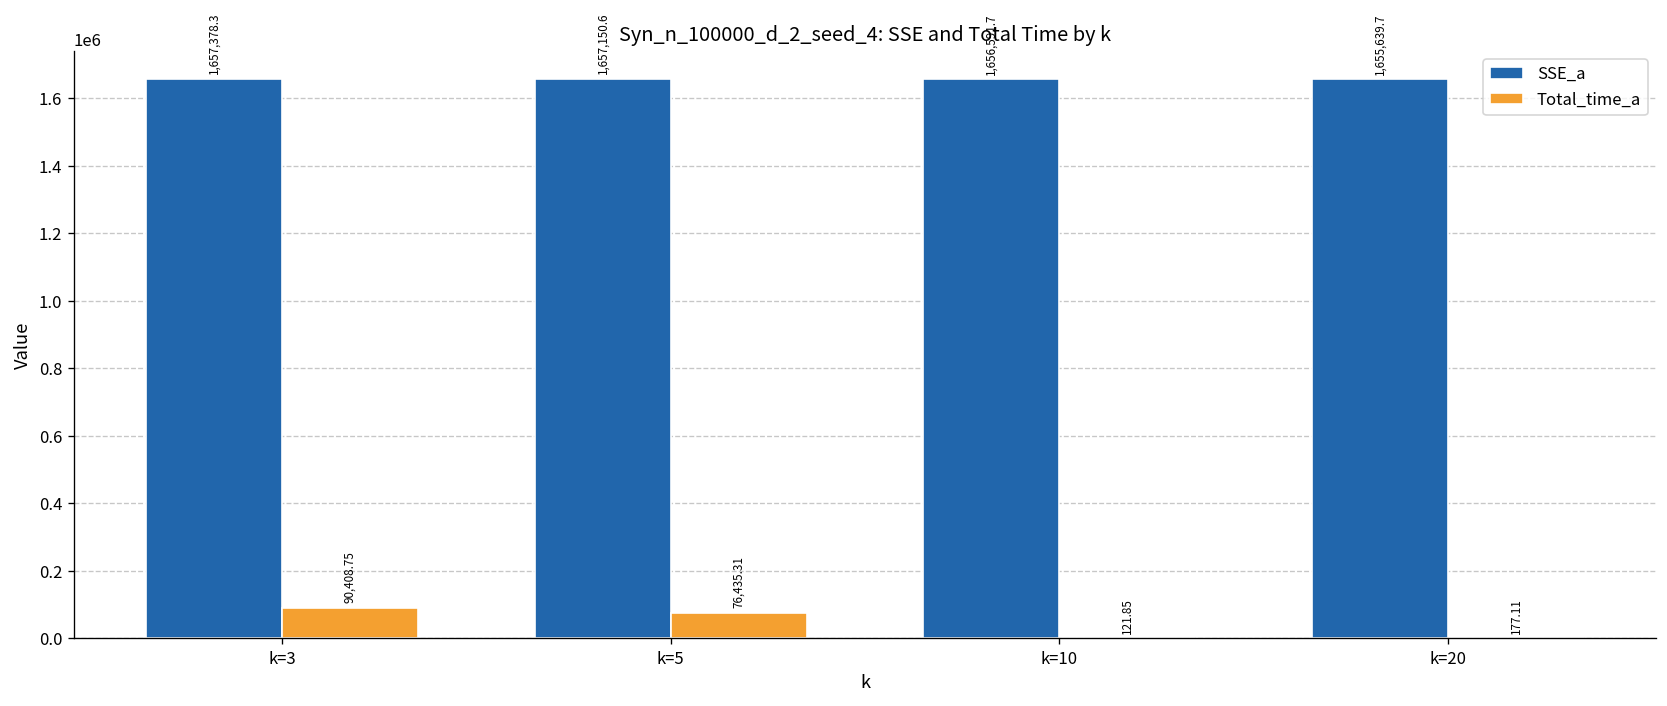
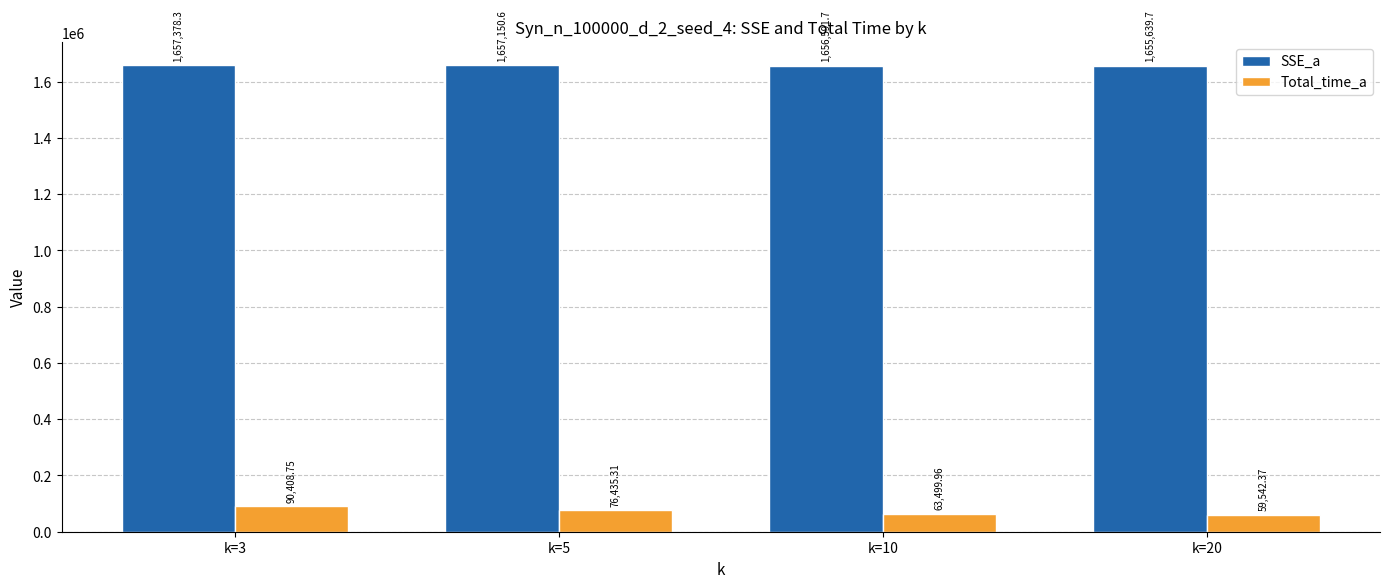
Total_time_a, k=10: 121.85 -> 63,499.96
Total_time_a, k=20: 177.11 -> 59,542.37
